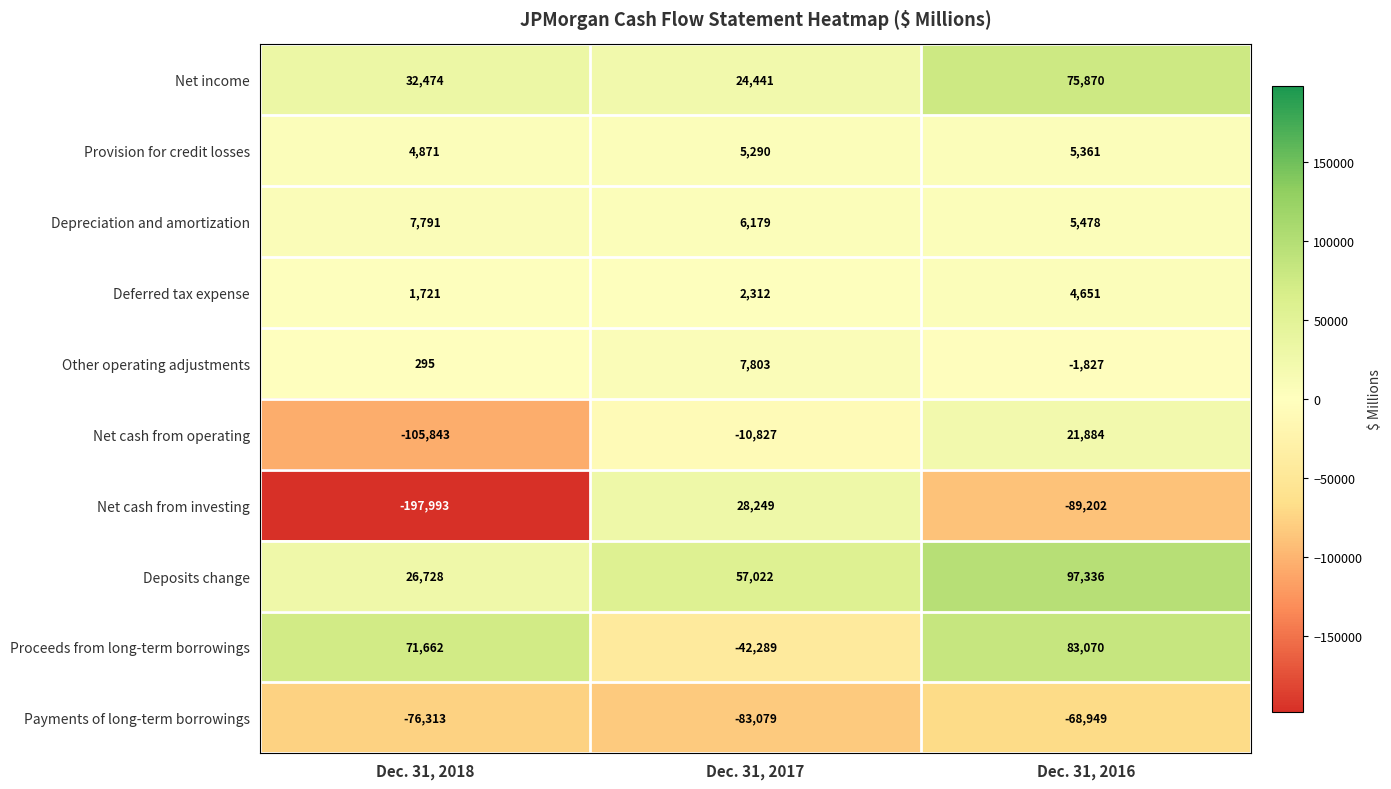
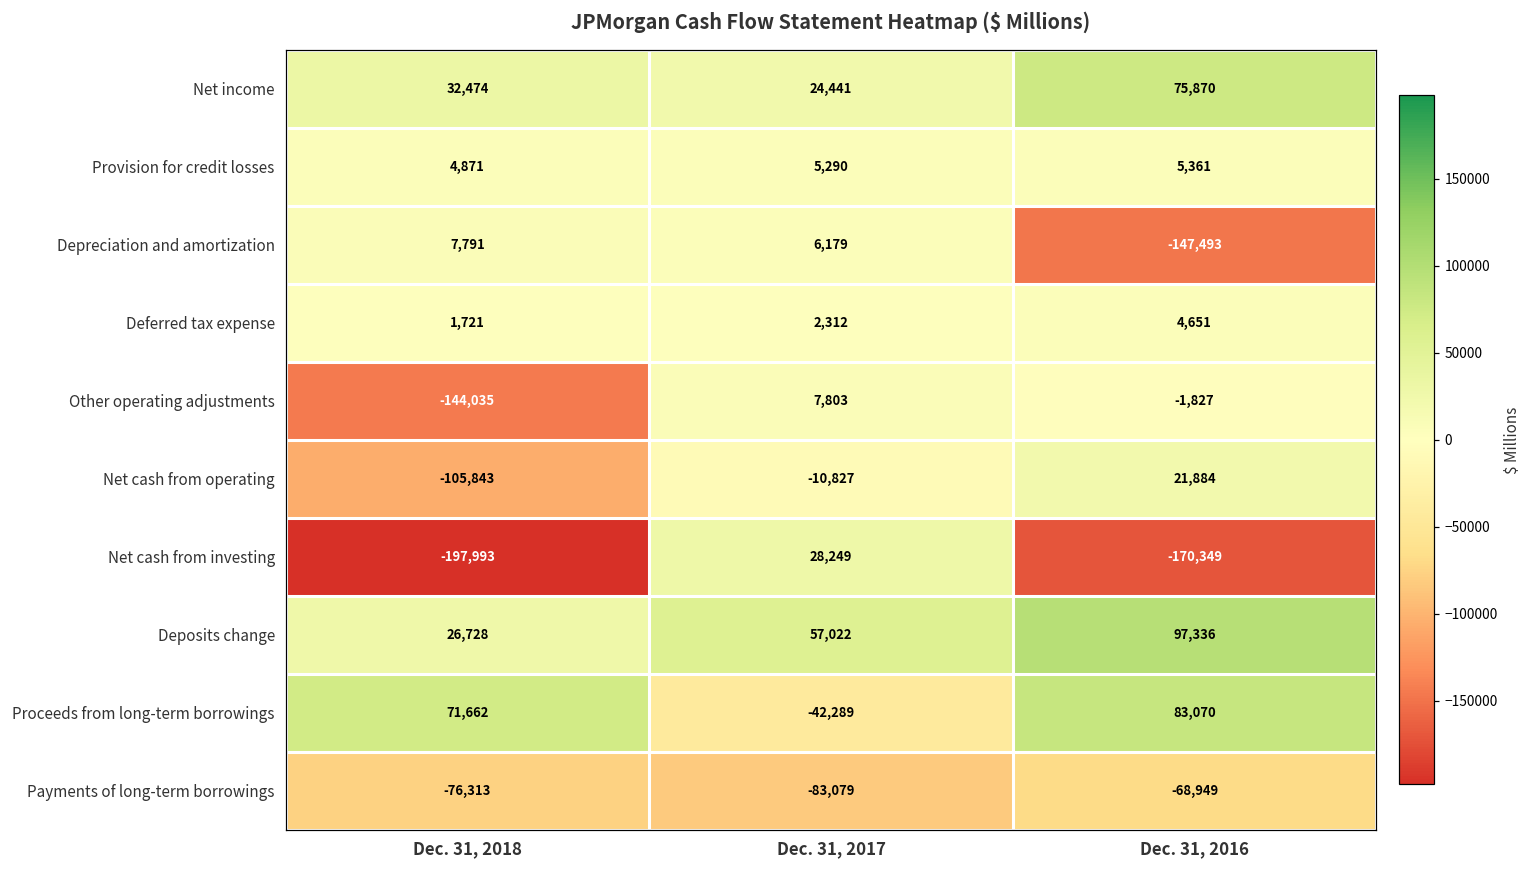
Depreciation and amortization, Dec. 31, 2016: 5,478 -> -147,493
Other operating adjustments, Dec. 31, 2018: 295 -> -144,035
Net cash from investing, Dec. 31, 2016: -89,202 -> -170,349
